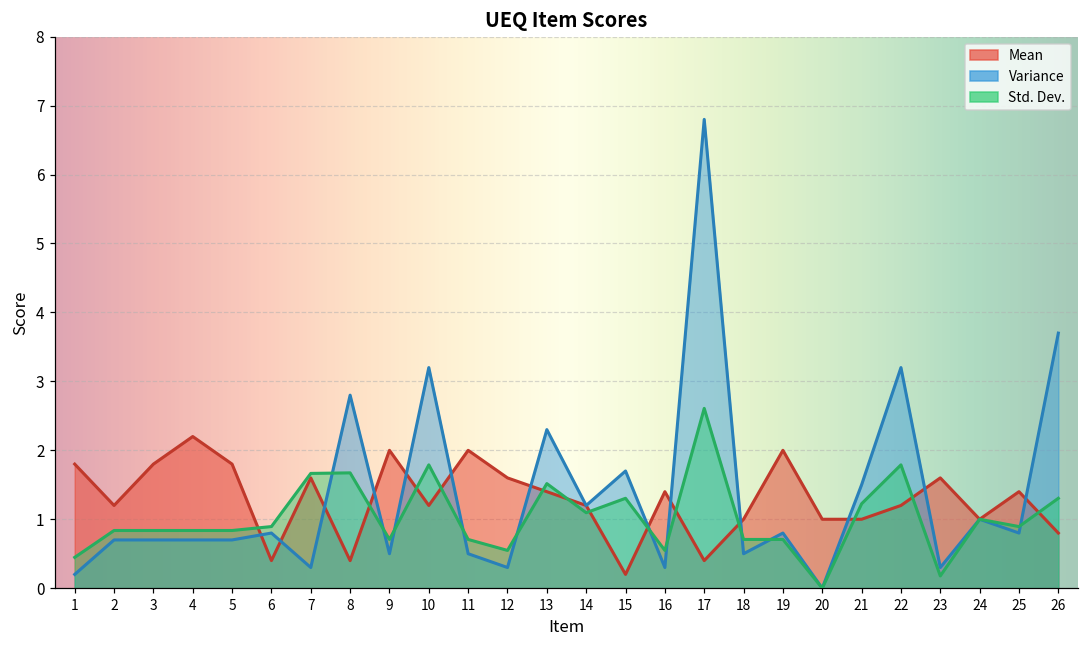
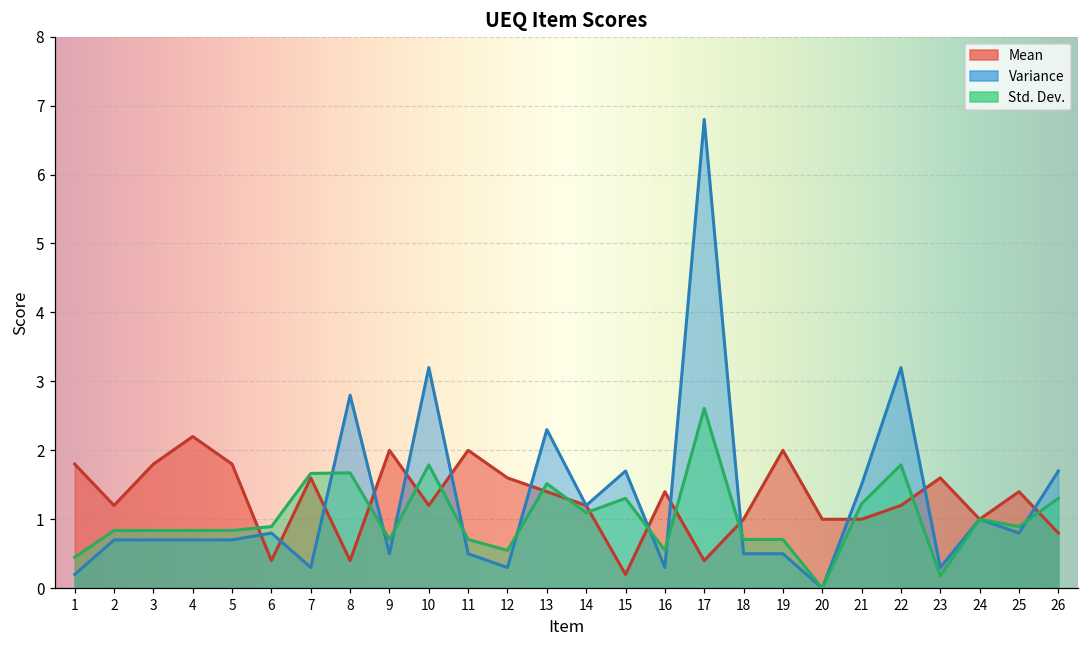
Variance, 19: 0.8 -> 0.5
Variance, 26: 3.7 -> 1.7
